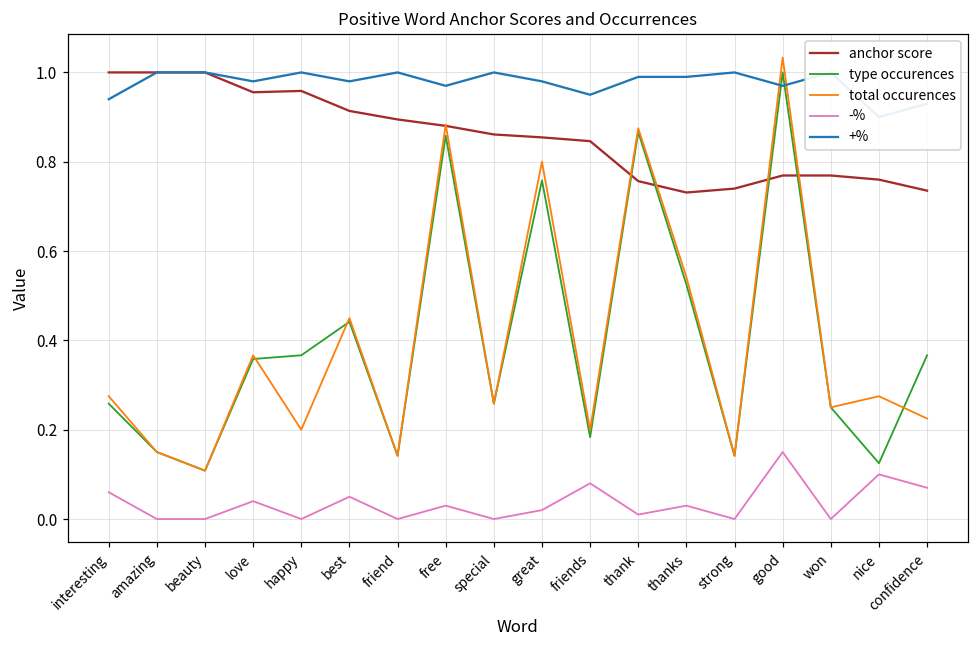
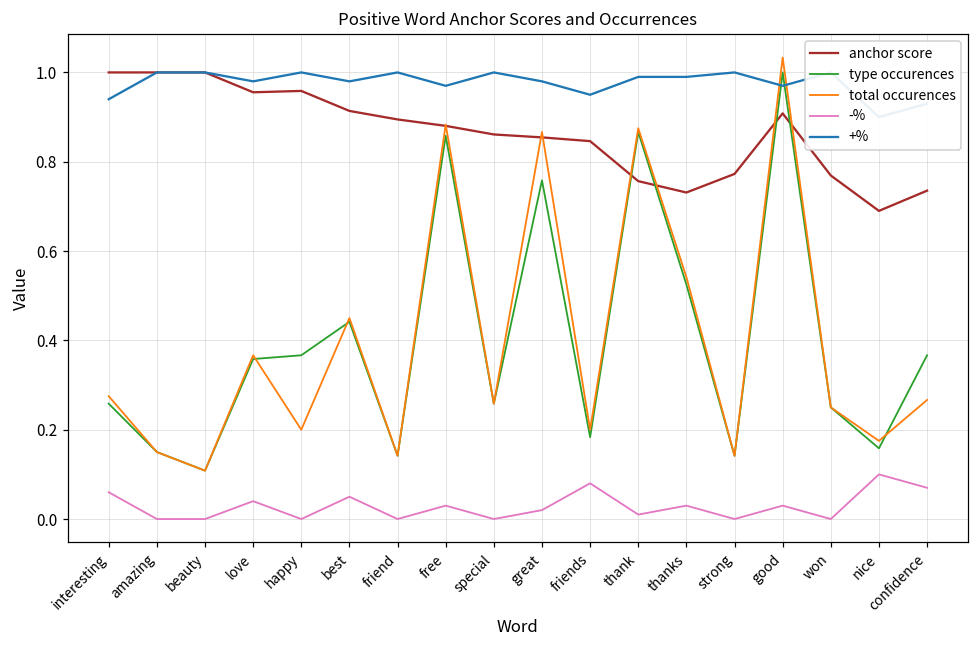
total occurences, great: 0.80 -> 0.87
anchor score, strong: 0.74 -> 0.77
anchor score, good: 0.77 -> 0.91
-%, good: 0.15 -> 0.03
anchor score, nice: 0.76 -> 0.69
type occurences, nice: 0.13 -> 0.16
total occurences, nice: 0.28 -> 0.18
total occurences, confidence: 0.23 -> 0.27
